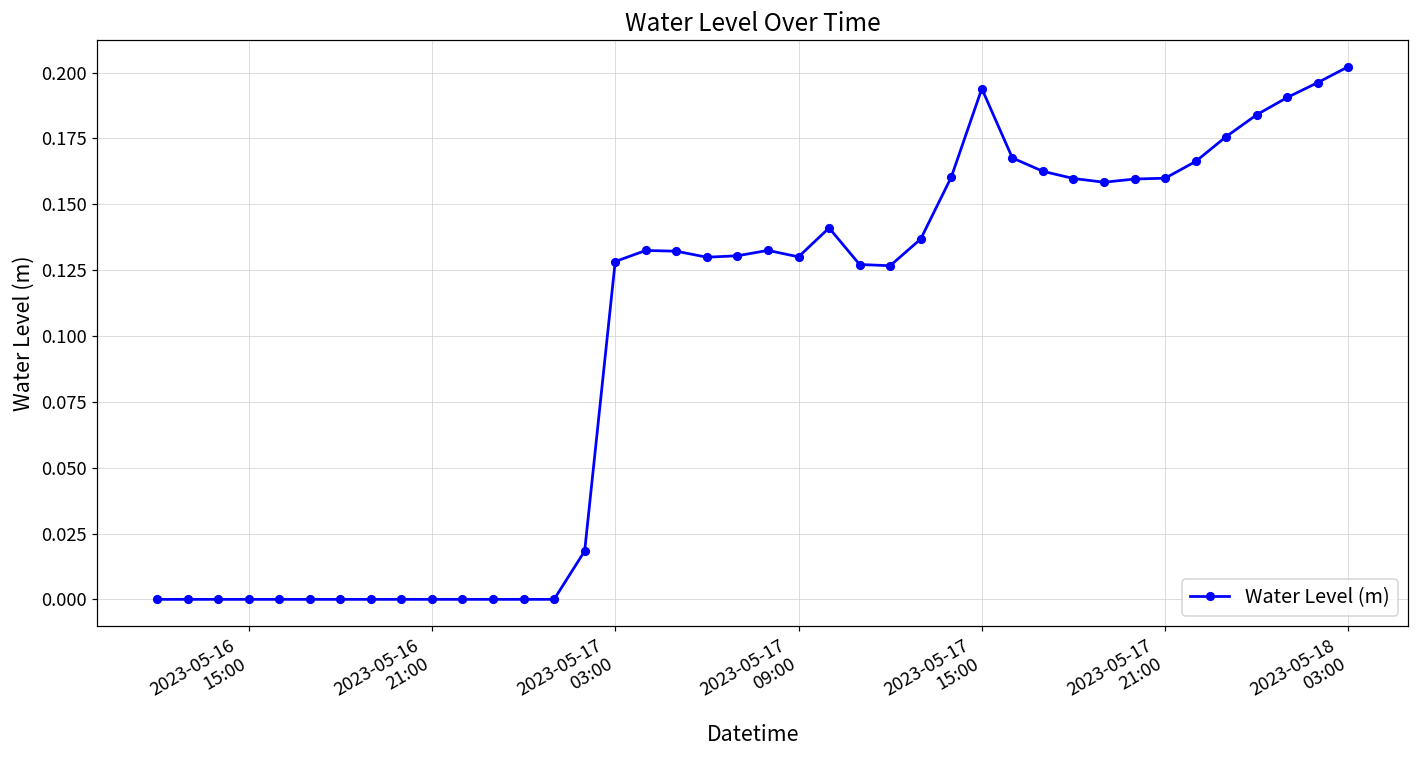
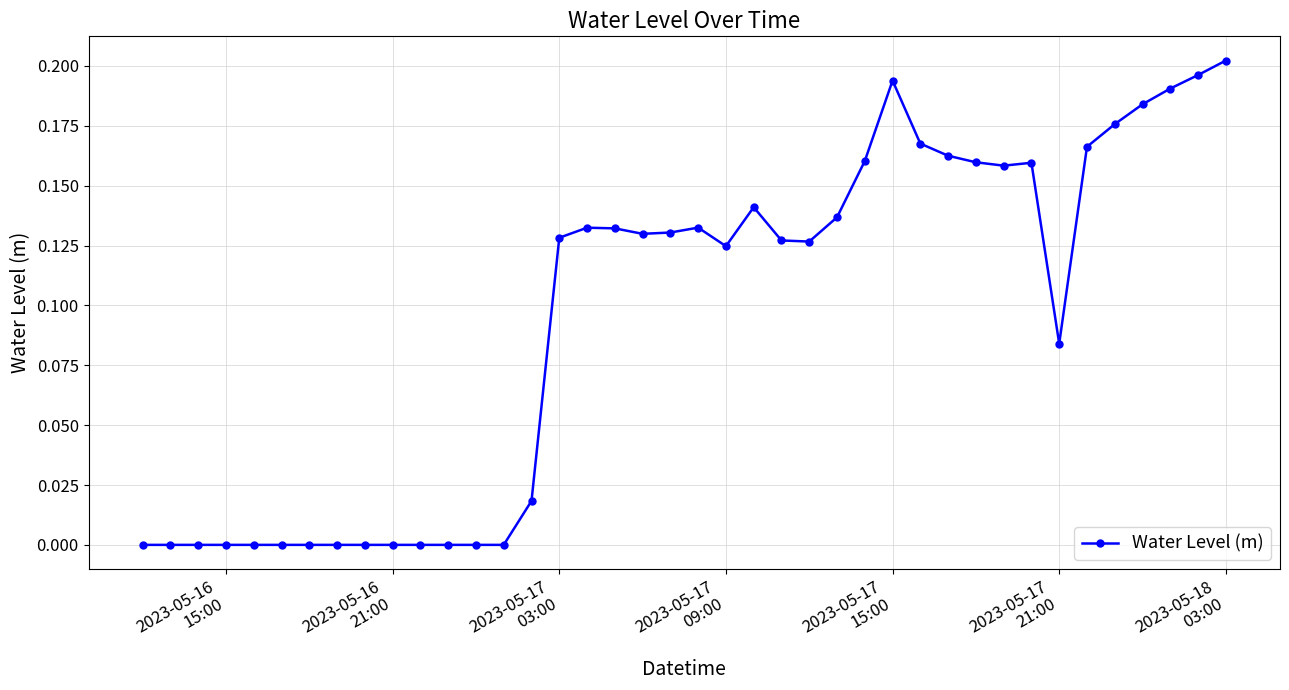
2023-05-17 09:00: 0.130 -> 0.125
2023-05-17 21:00: 0.160 -> 0.084
